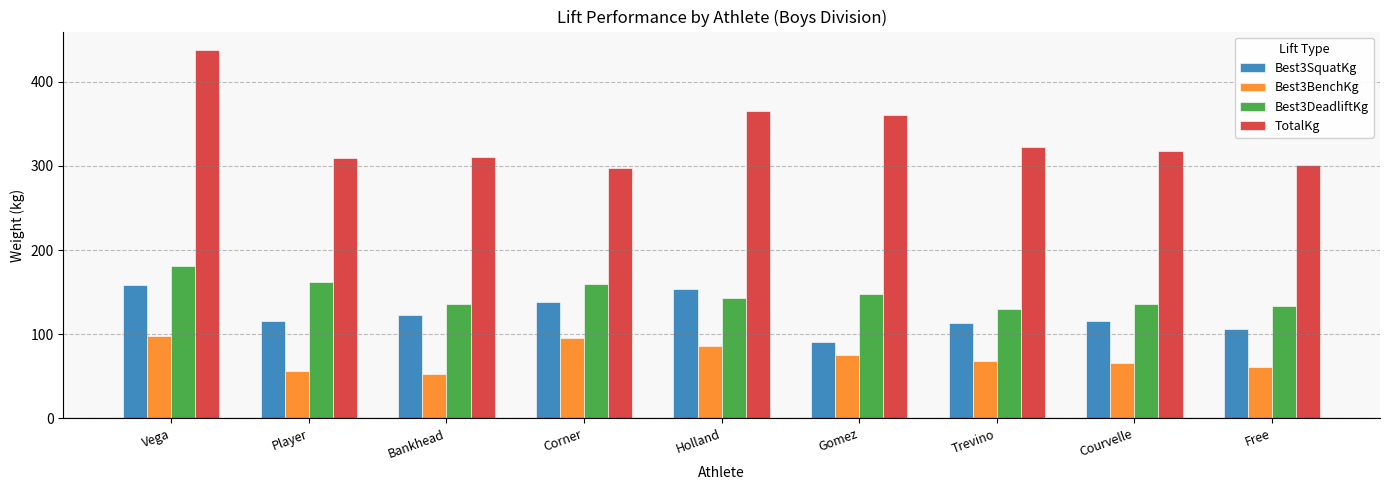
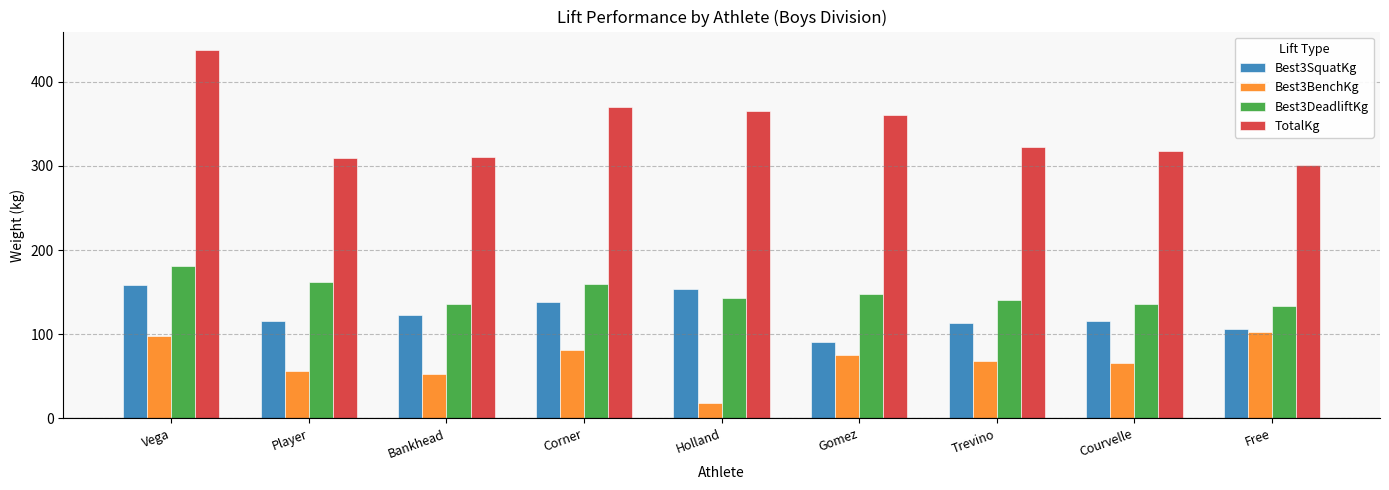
Best3BenchKg, Corner: 100 -> 80
TotalKg, Corner: 300 -> 370
Best3BenchKg, Holland: 90 -> 20
Best3DeadliftKg, Trevino: 130 -> 140
Best3BenchKg, Free: 60 -> 100
